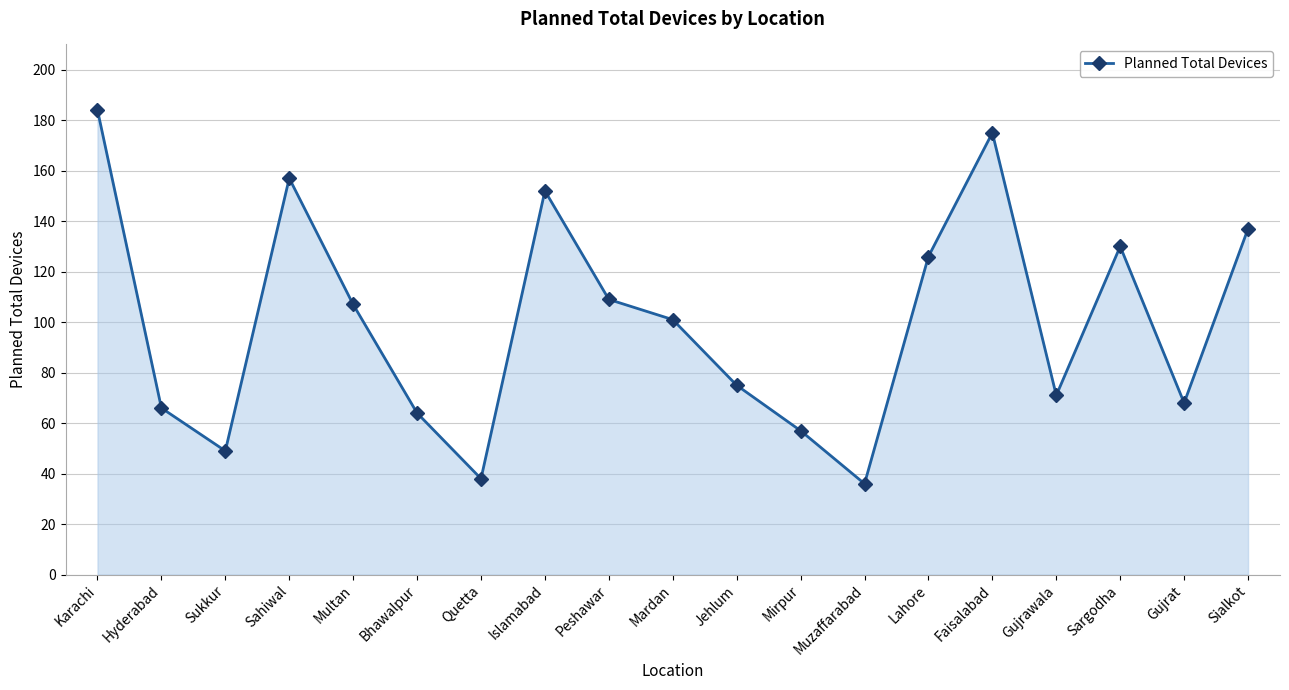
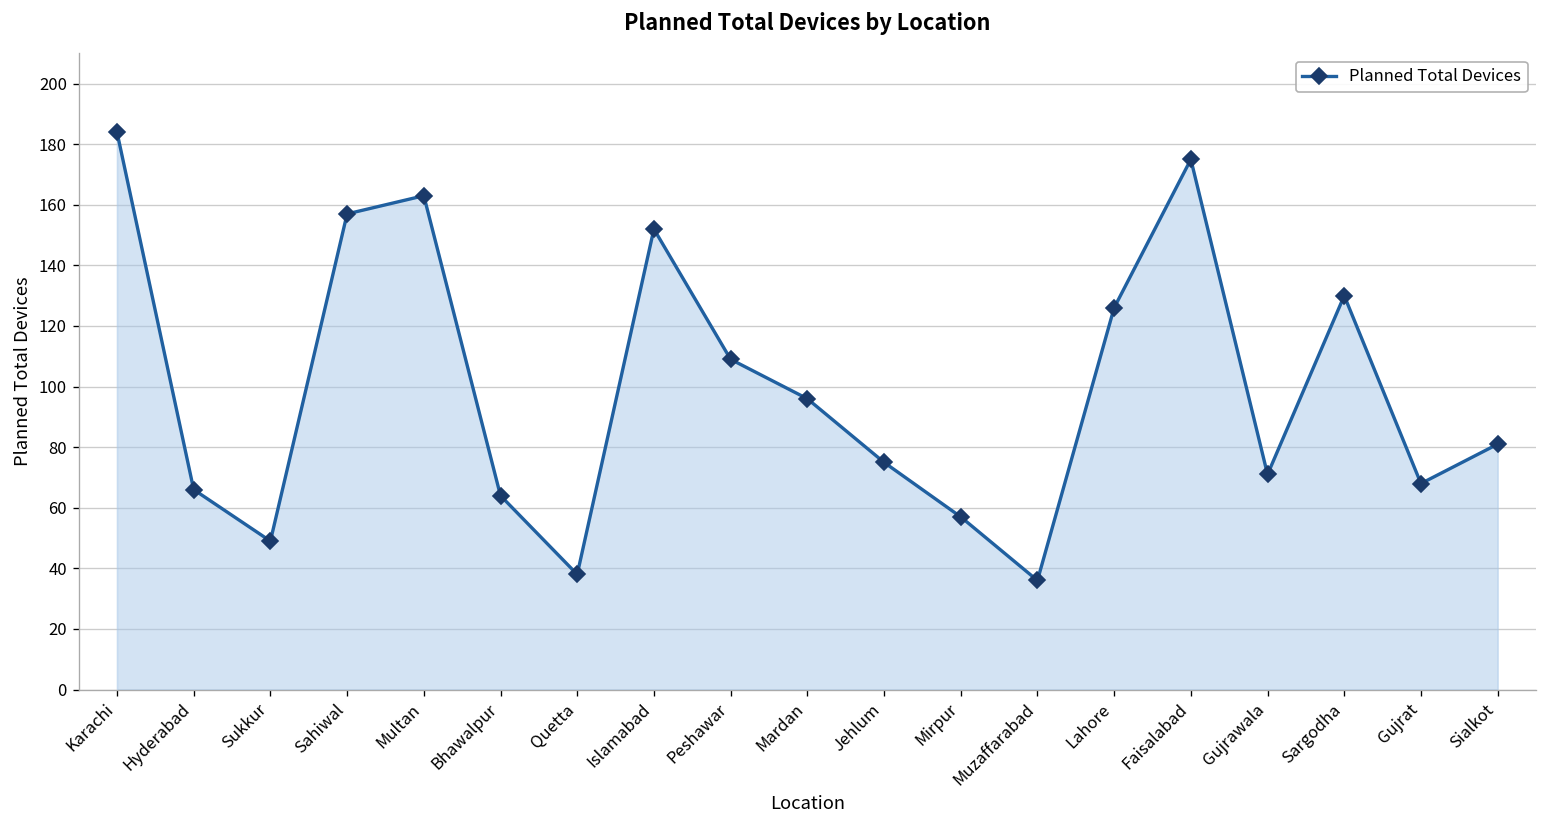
Multan: 107 -> 163
Mardan: 101 -> 96
Sialkot: 137 -> 81
